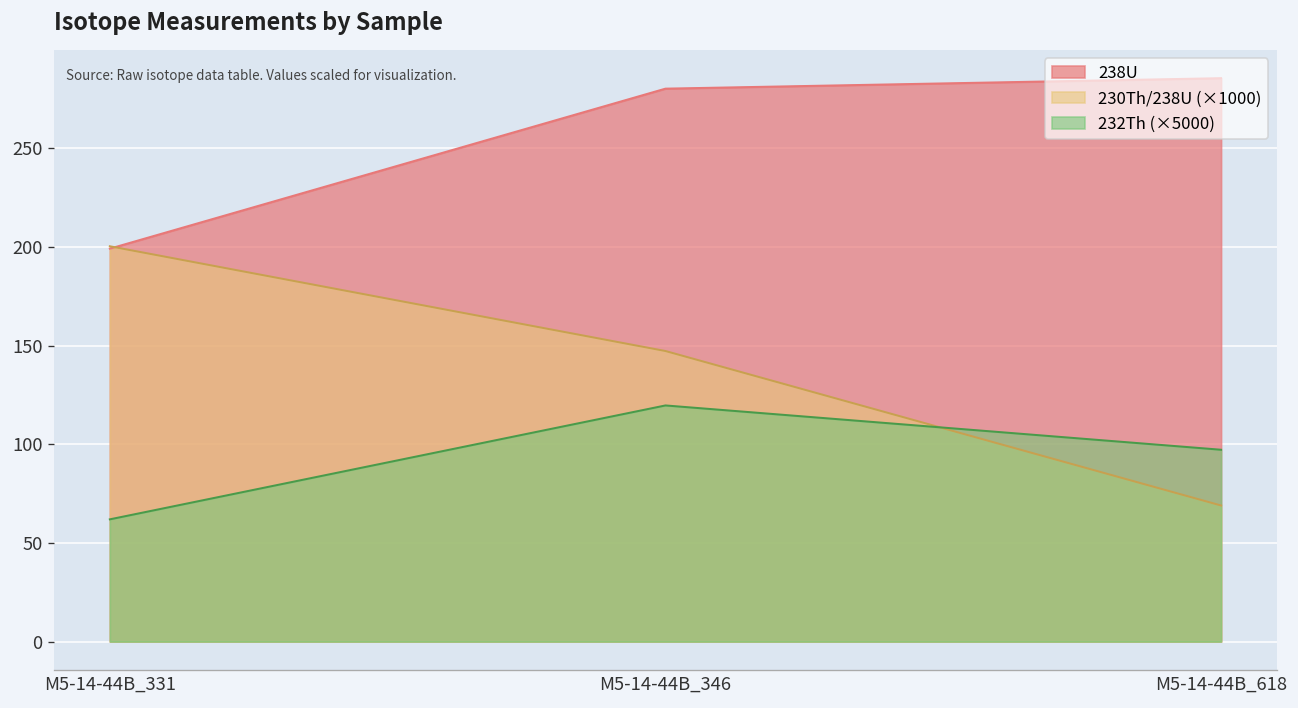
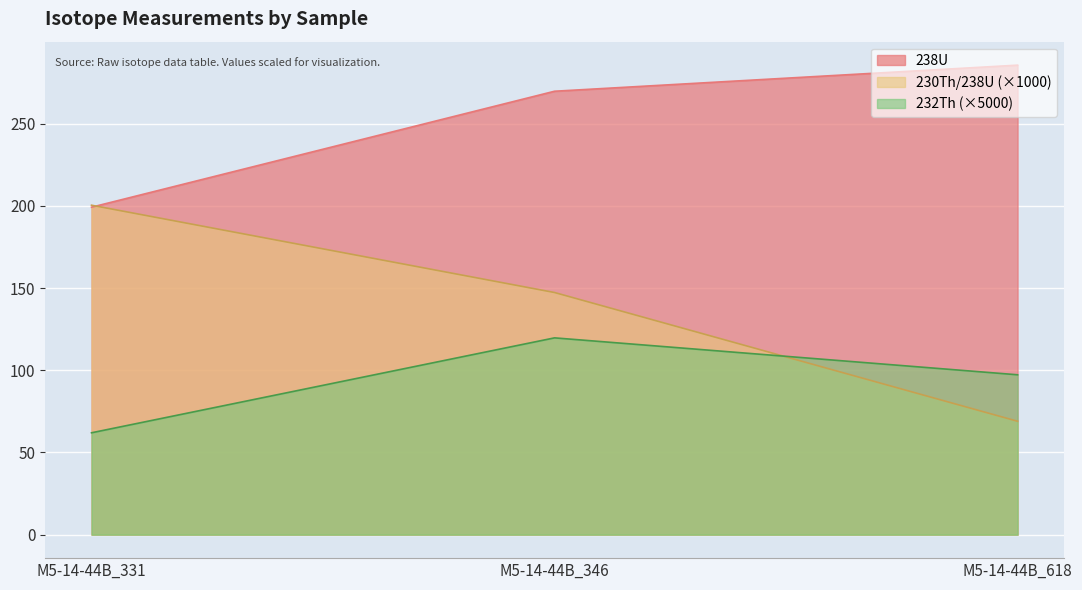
238U, M5-14-44B_346: 280 -> 270
